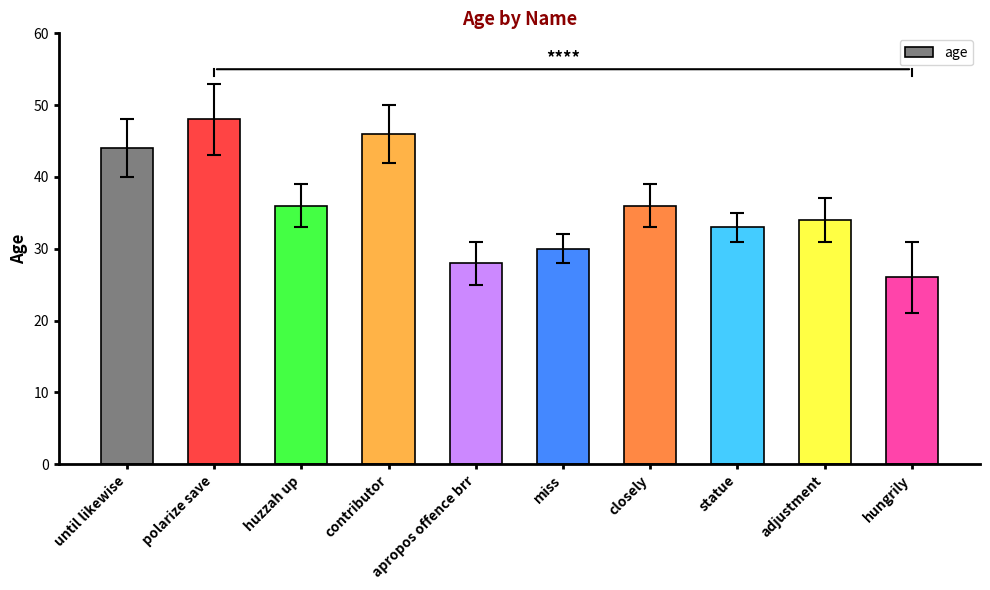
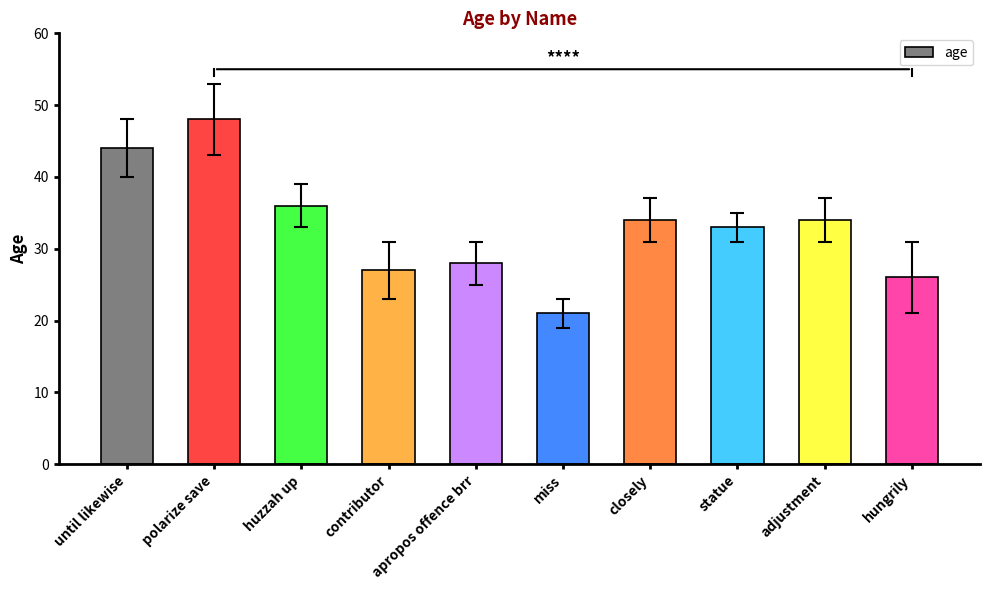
age, contributor: 46 -> 27
age, miss: 30 -> 21
age, closely: 36 -> 34
